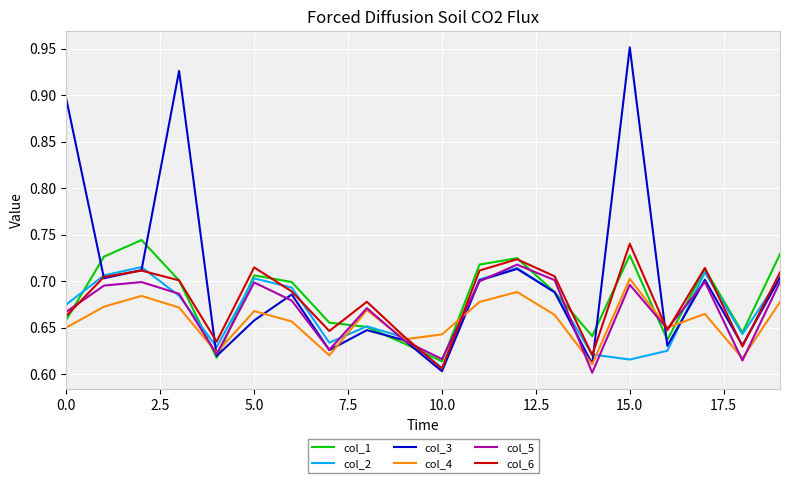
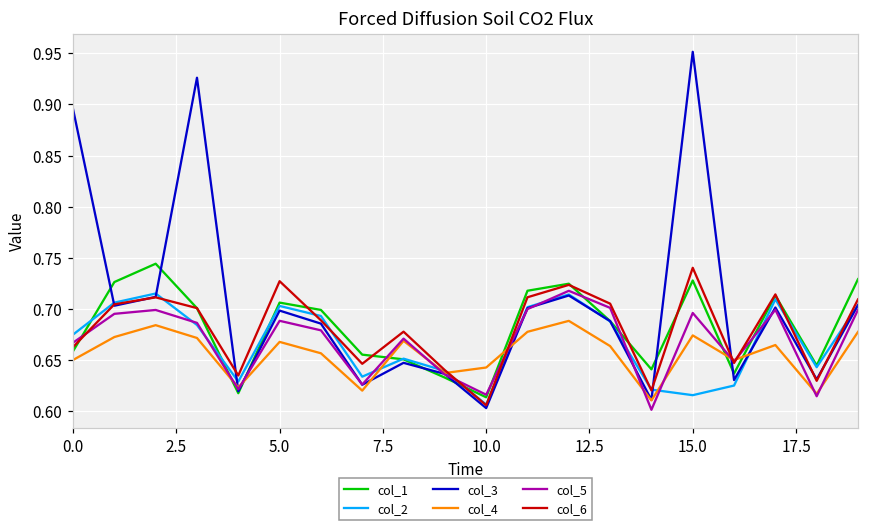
col_3, 5.0: 0.66 -> 0.70
col_5, 5.0: 0.70 -> 0.69
col_6, 5.0: 0.71 -> 0.73
col_4, 15.0: 0.70 -> 0.67
